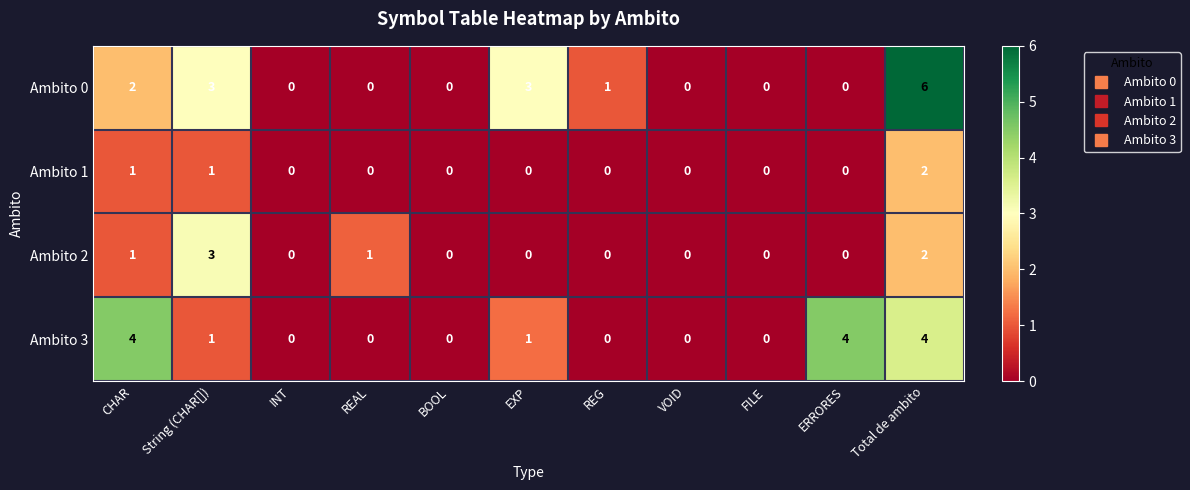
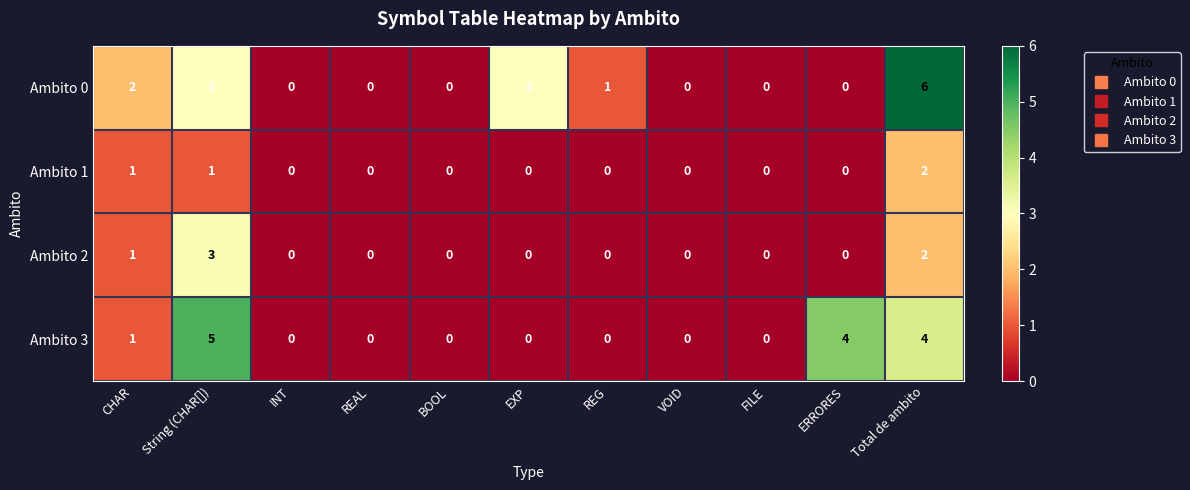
Ambito 2, REAL: 1 -> 0
Ambito 3, CHAR: 4 -> 1
Ambito 3, String (CHAR[]): 1 -> 5
Ambito 3, EXP: 1 -> 0
